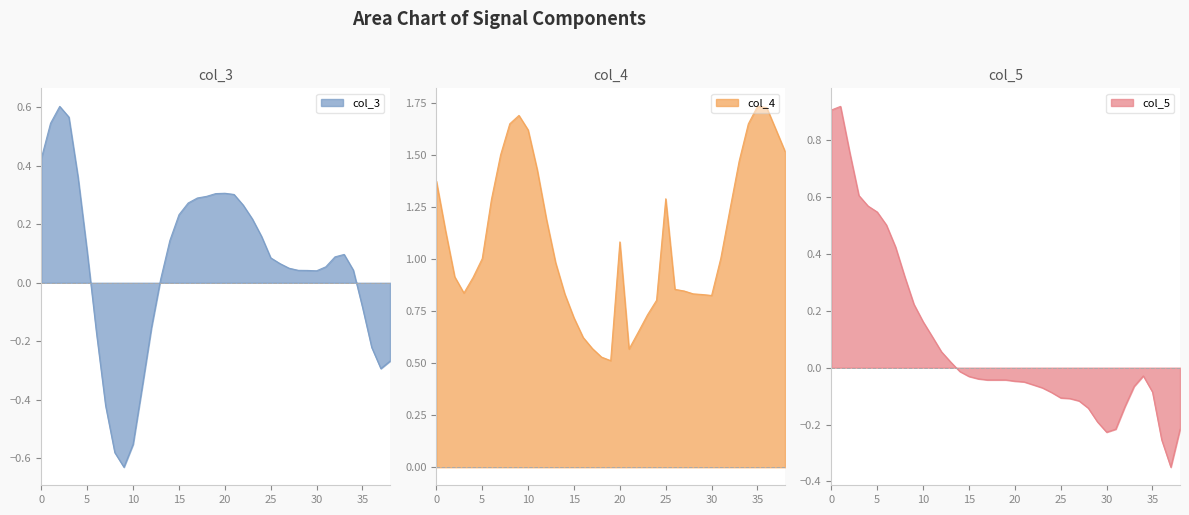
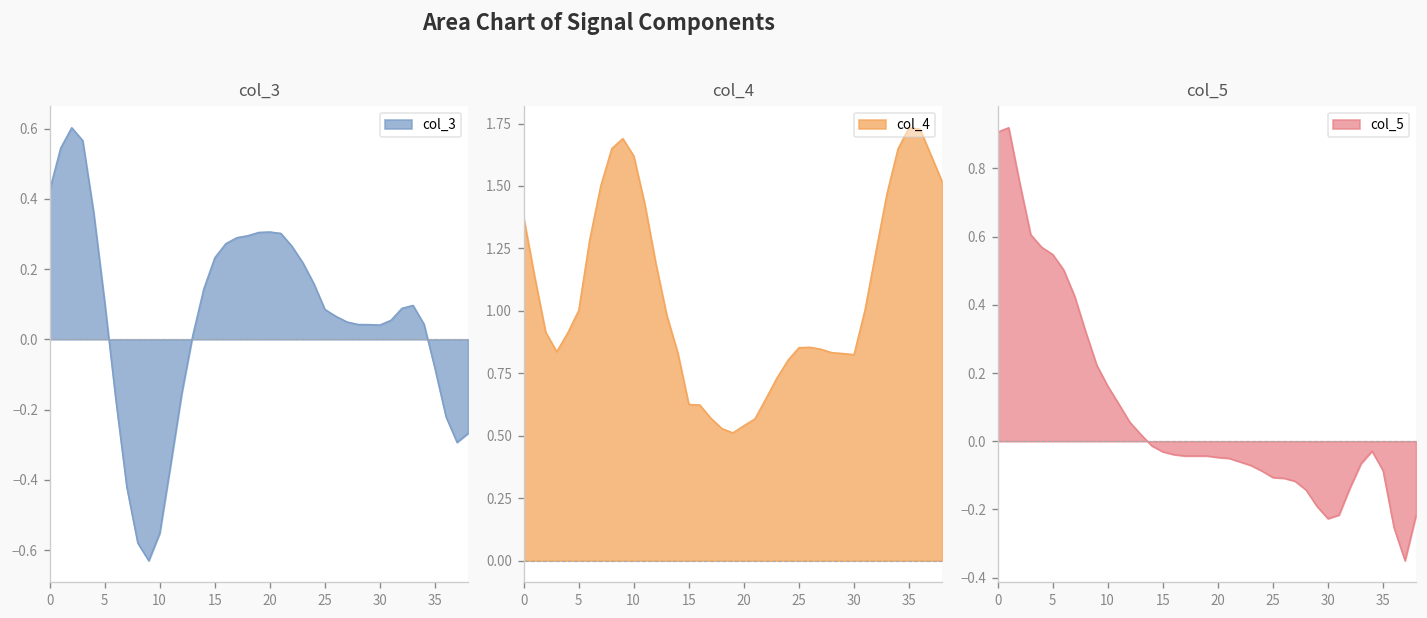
col_4, 15: 0.72 -> 0.63
col_4, 20: 1.08 -> 0.54
col_4, 25: 1.29 -> 0.85
